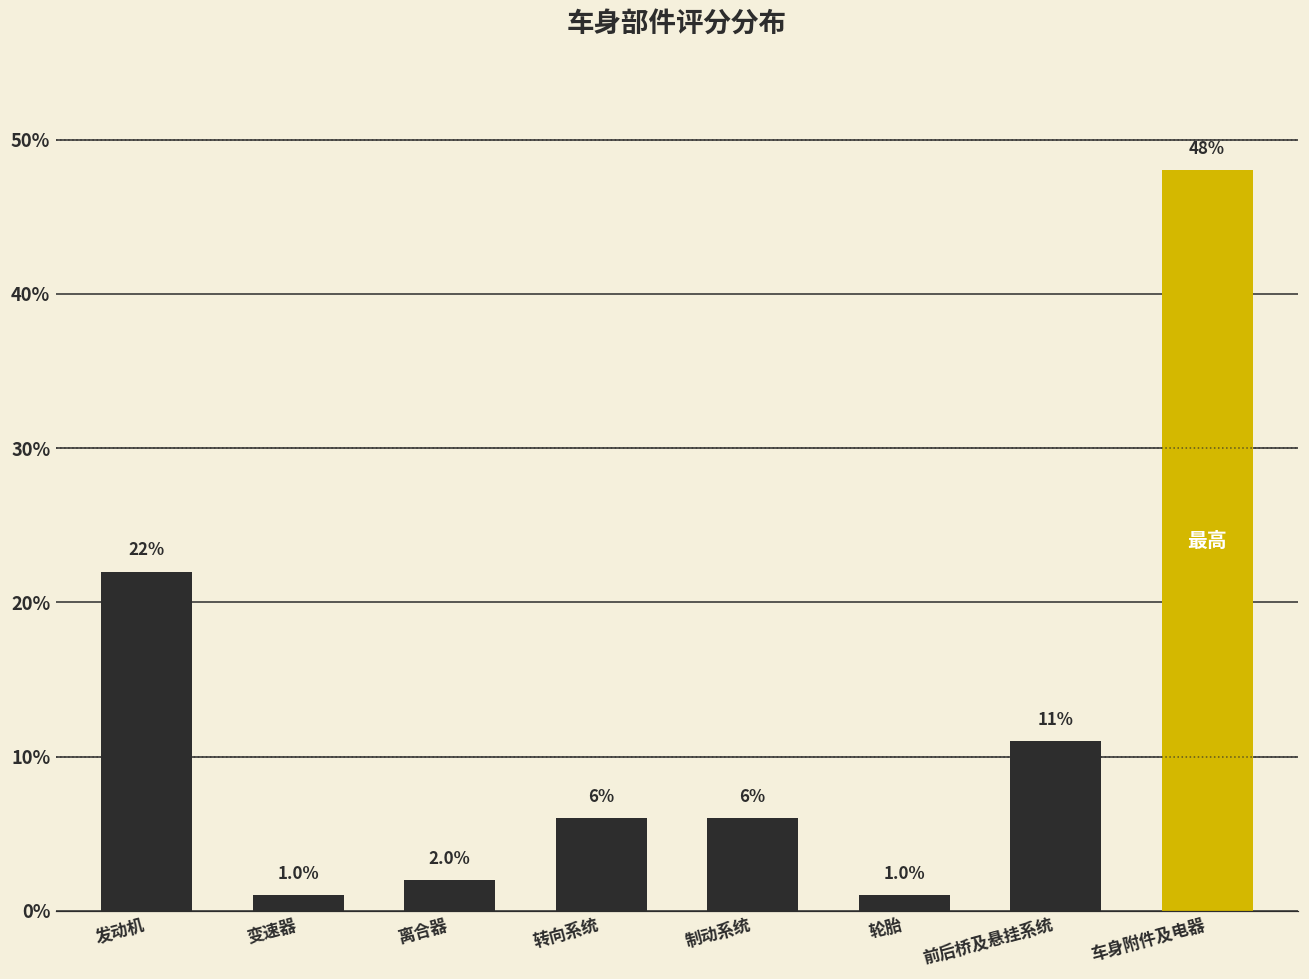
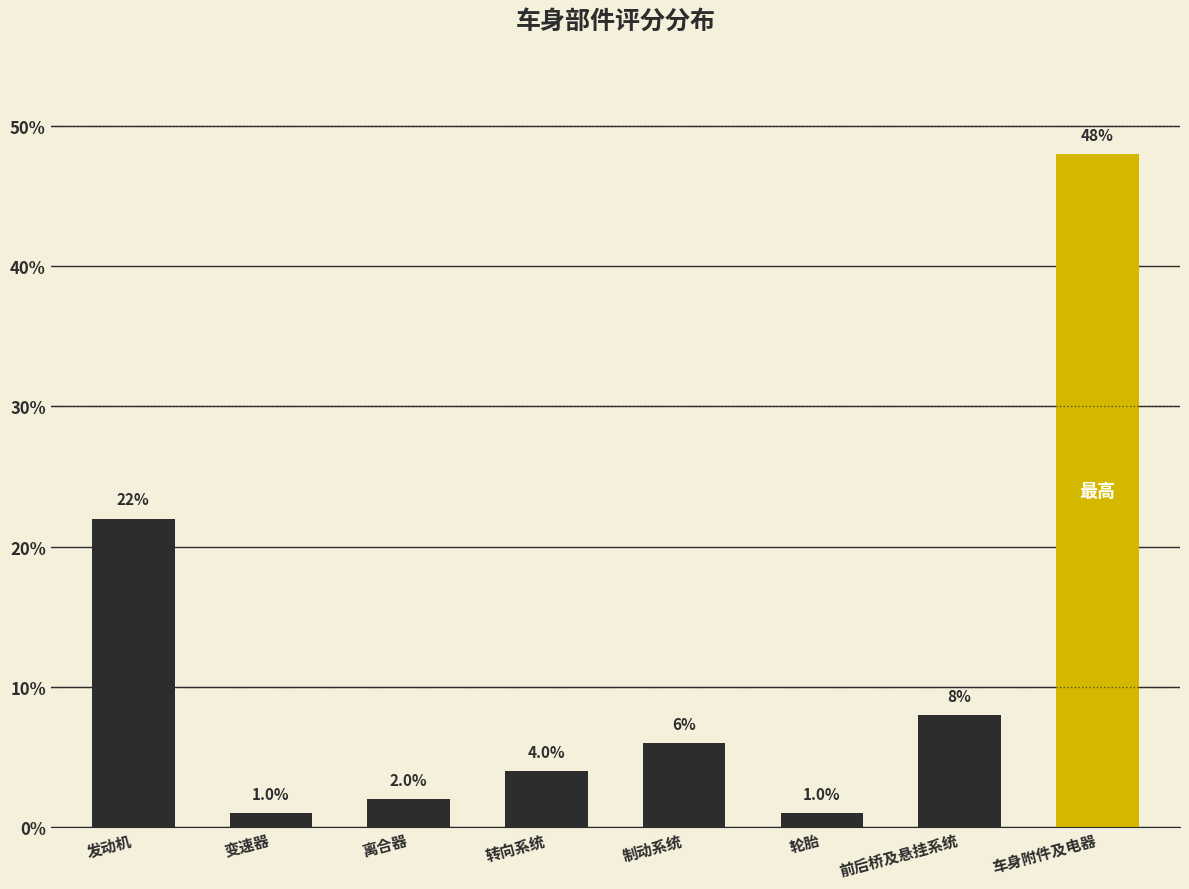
转向系统: 6% -> 4.0%
前后桥及悬挂系统: 11% -> 8%
